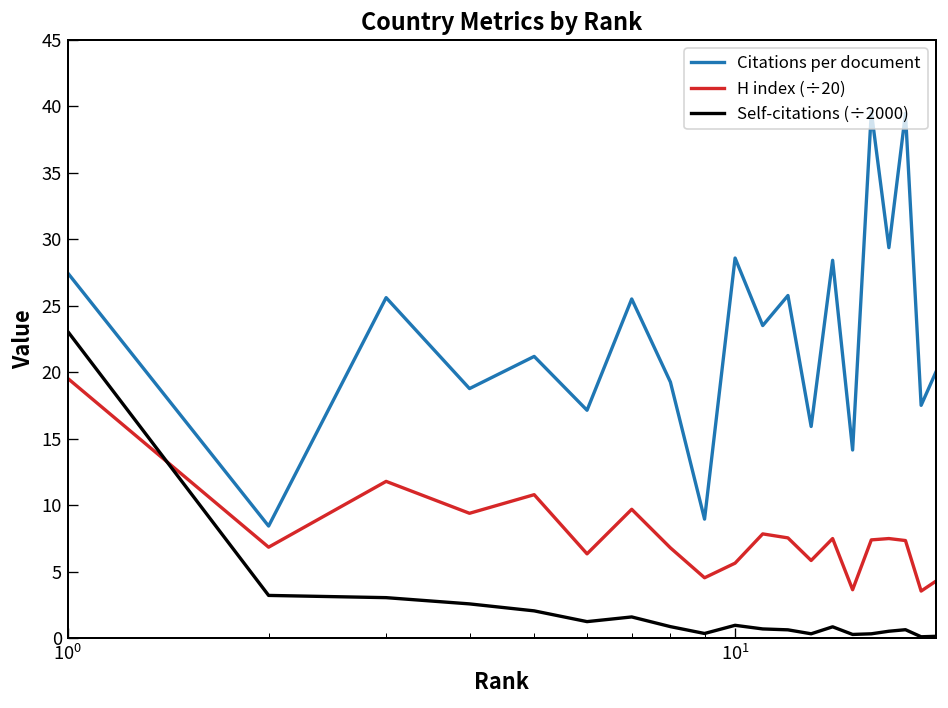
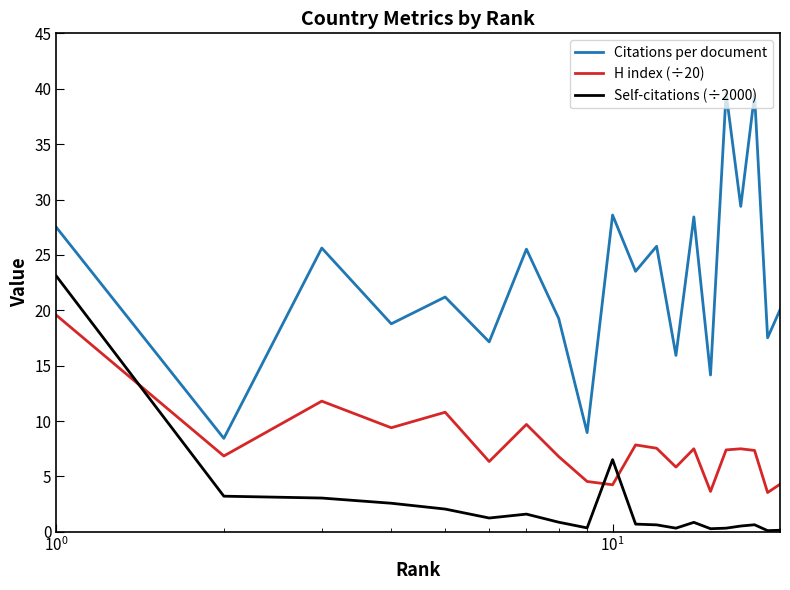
H index (÷20), 10^1: 5.7 -> 4.3
Self-citations (÷2000), 10^1: 1.0 -> 6.5
